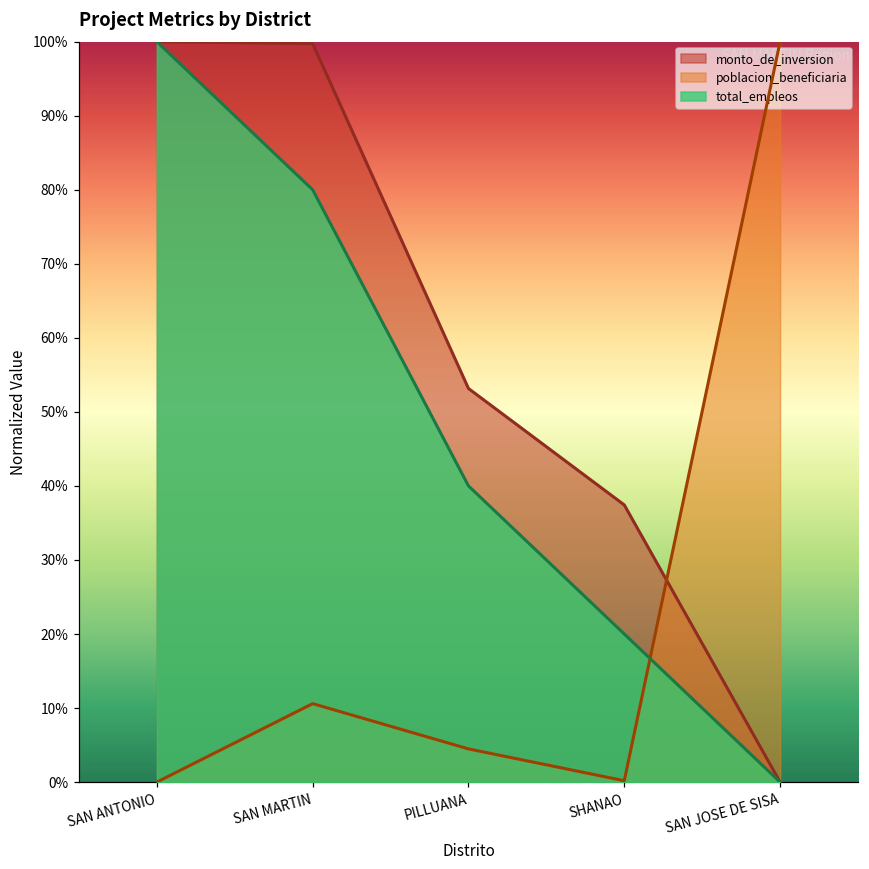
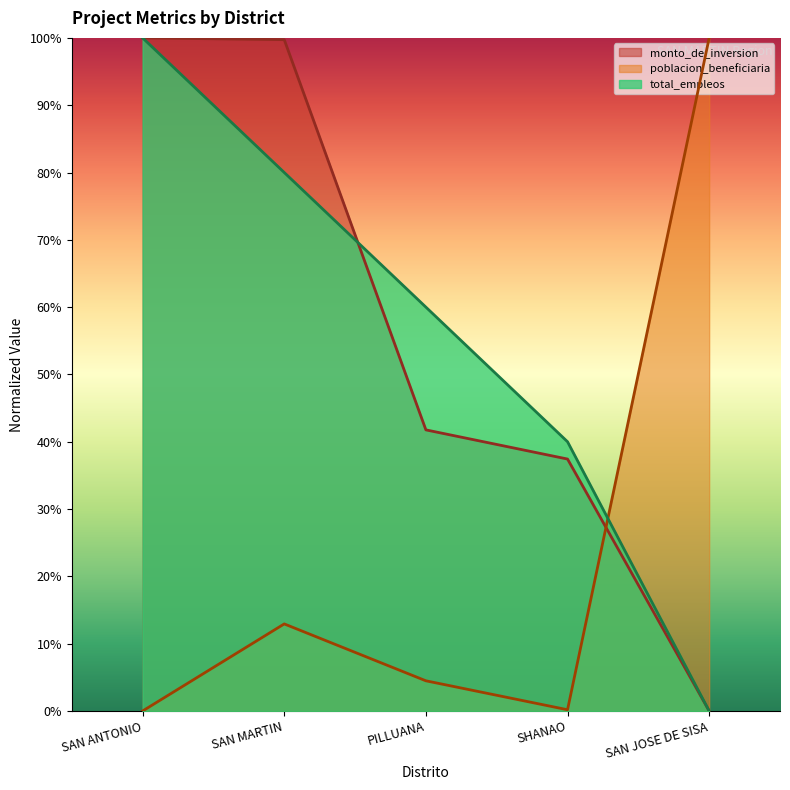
poblacion_beneficiaria, SAN MARTIN: 11% -> 13%
monto_de_inversion, PILLUANA: 53% -> 42%
total_empleos, PILLUANA: 40% -> 60%
total_empleos, SHANAO: 20% -> 40%
